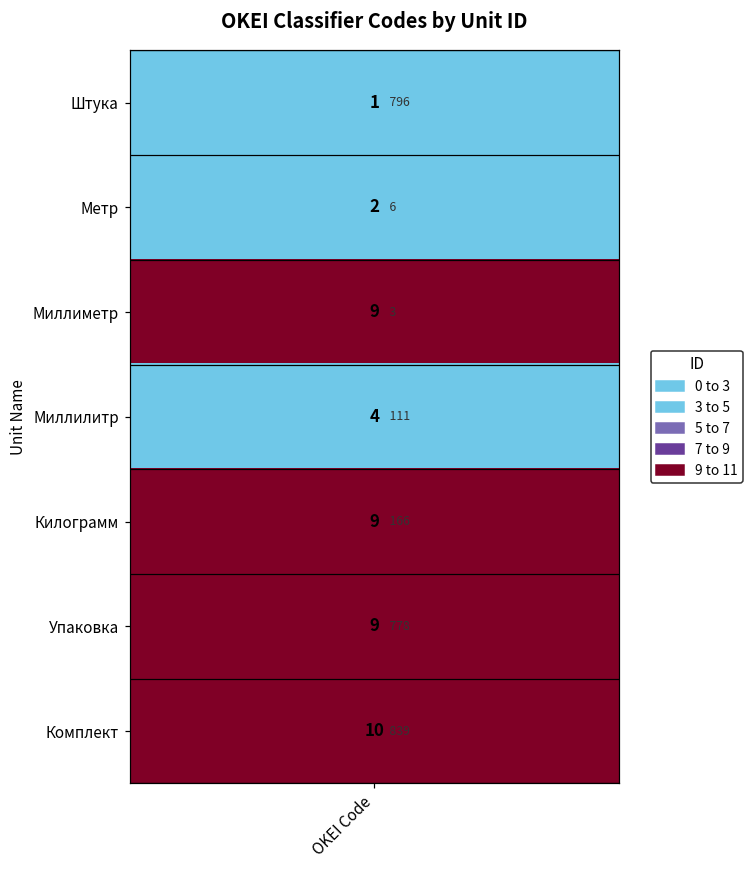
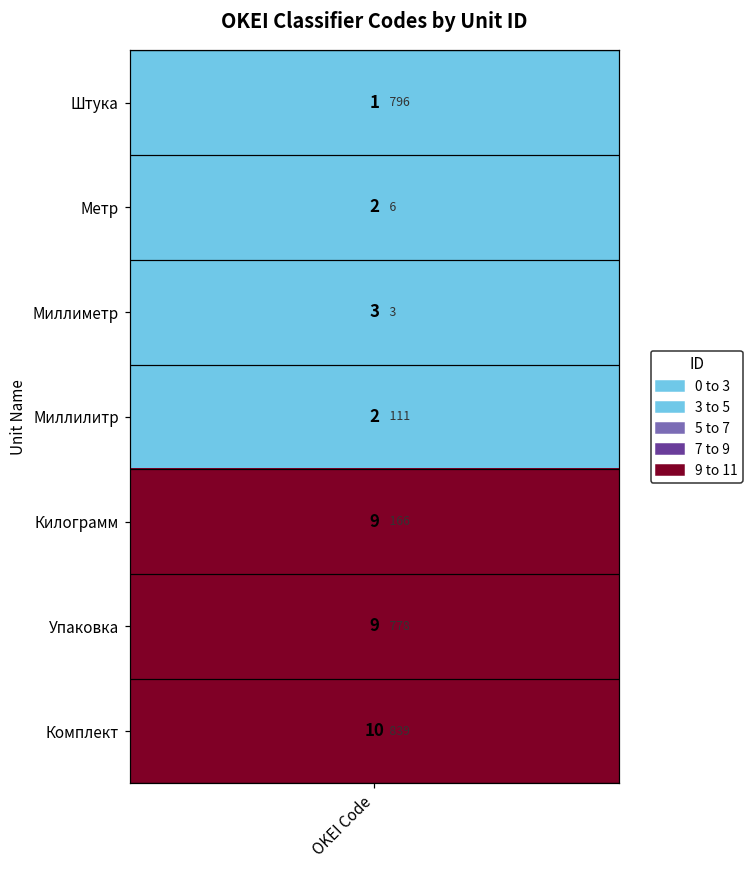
Миллиметр, OKEI Code: 9 -> 3
Миллилитр, OKEI Code: 4 -> 2
